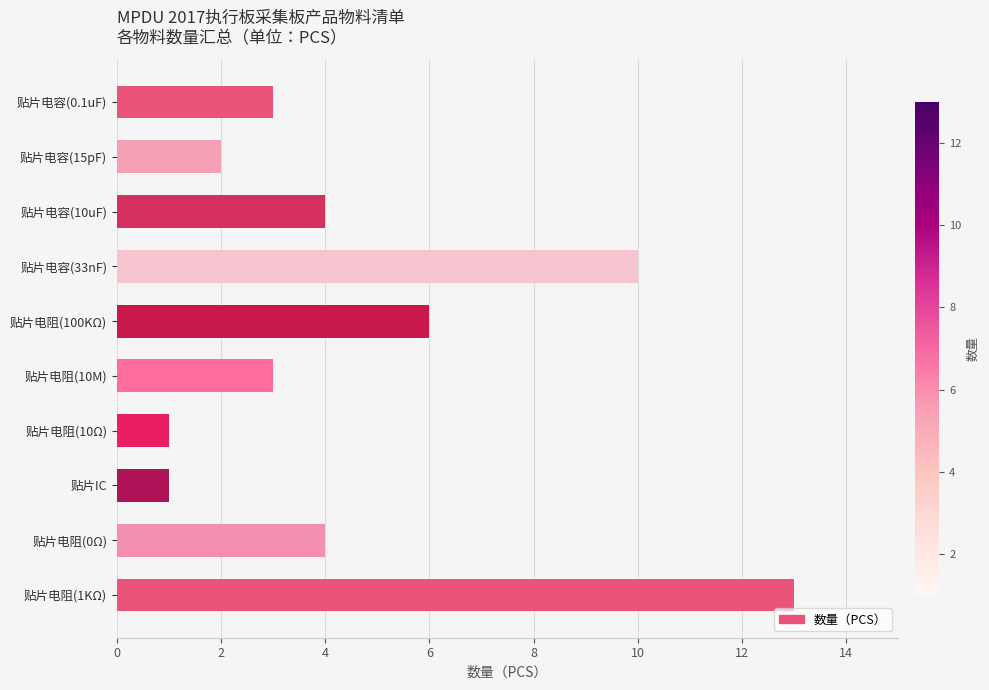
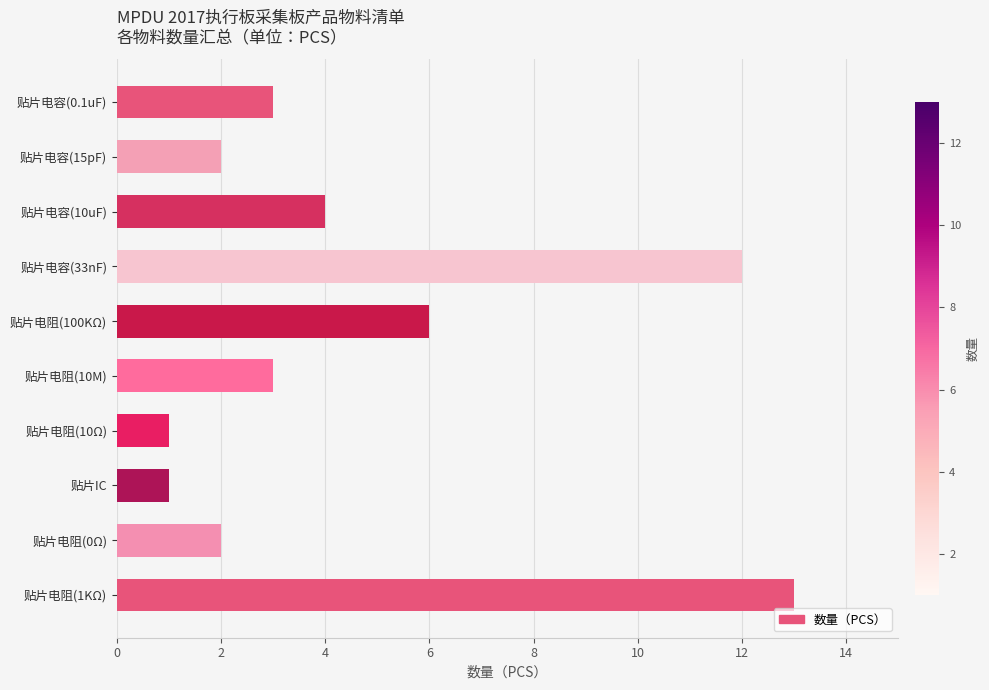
贴片电容(33nF): 10 -> 12
贴片电阻(0Ω): 4 -> 2
